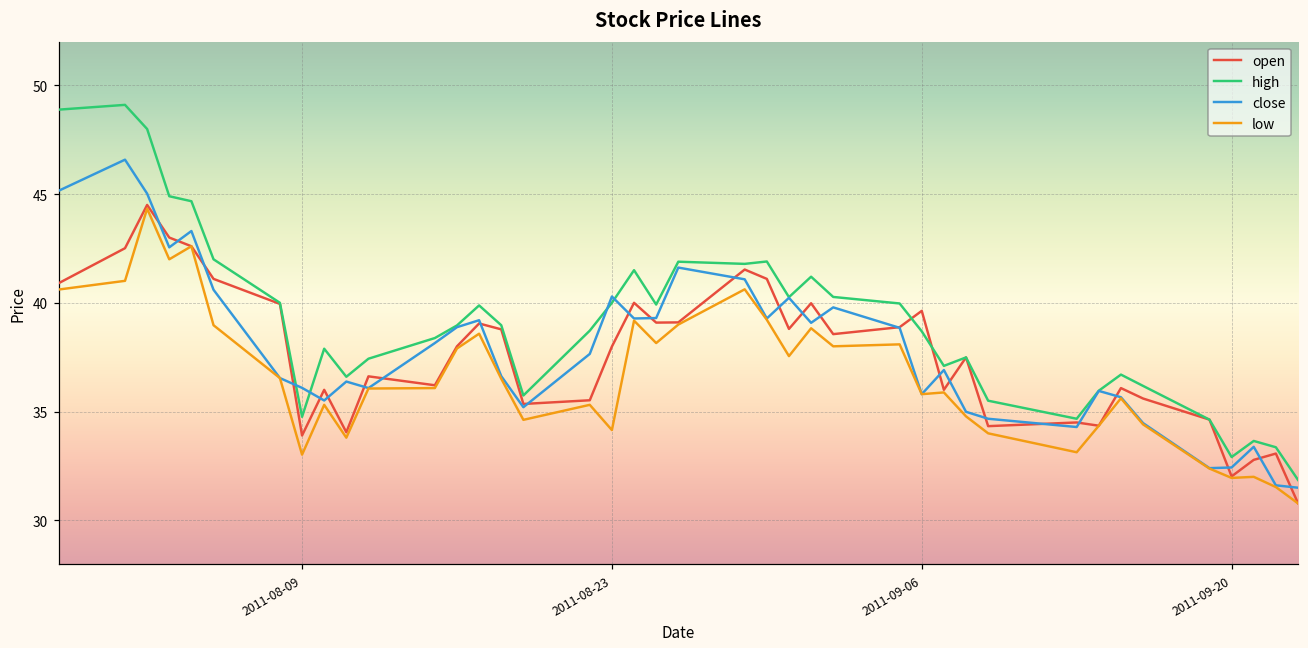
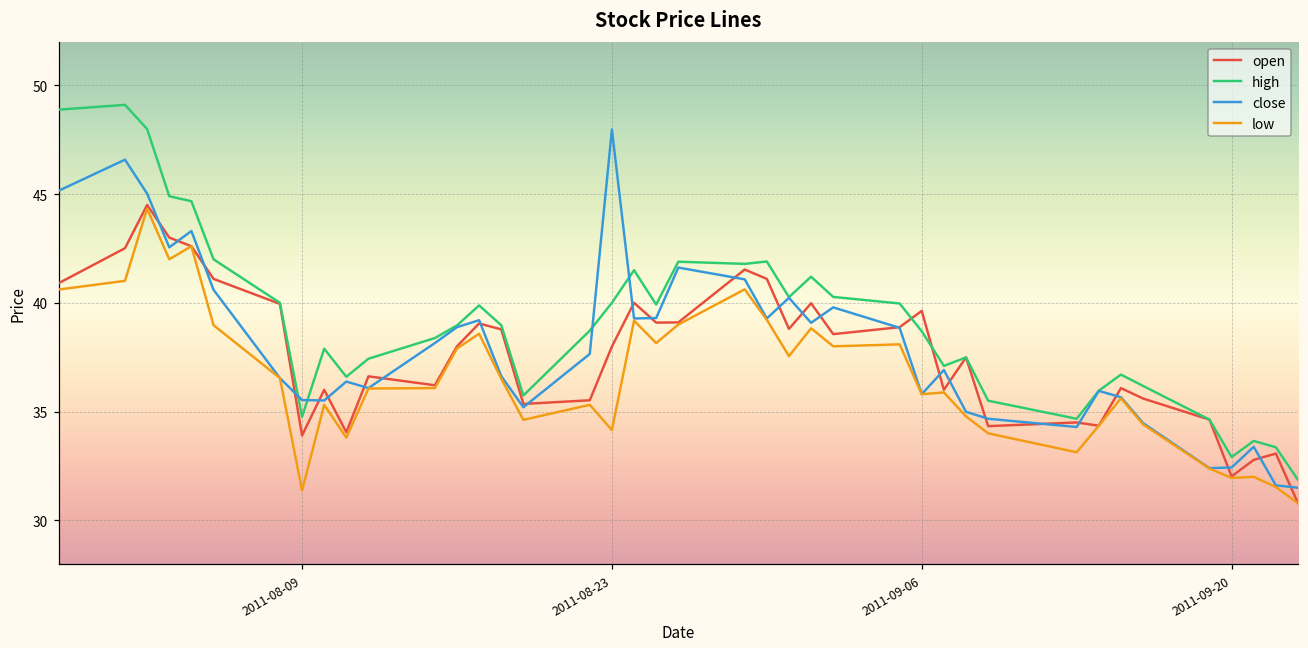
close, 2011-08-09: 36.1 -> 35.5
low, 2011-08-09: 33.0 -> 31.4
close, 2011-08-23: 40.3 -> 48.0
